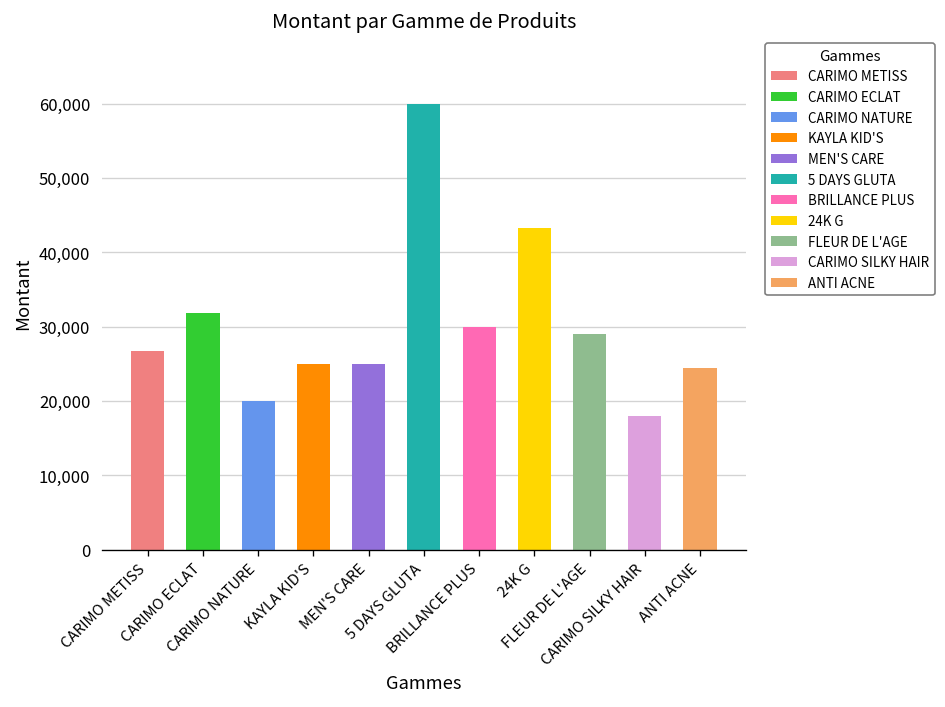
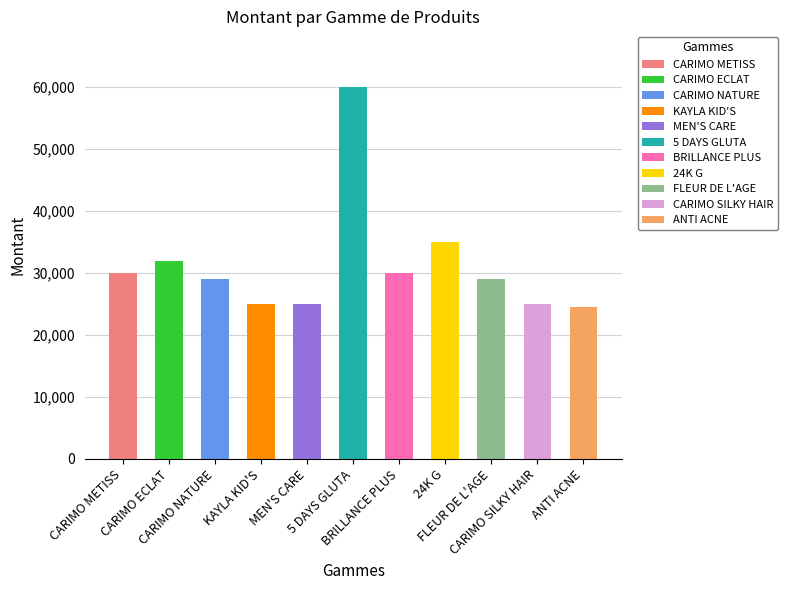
CARIMO METISS: 27,000 -> 30,000
CARIMO NATURE: 20,000 -> 29,000
24K G: 43,000 -> 35,000
CARIMO SILKY HAIR: 18,000 -> 25,000
